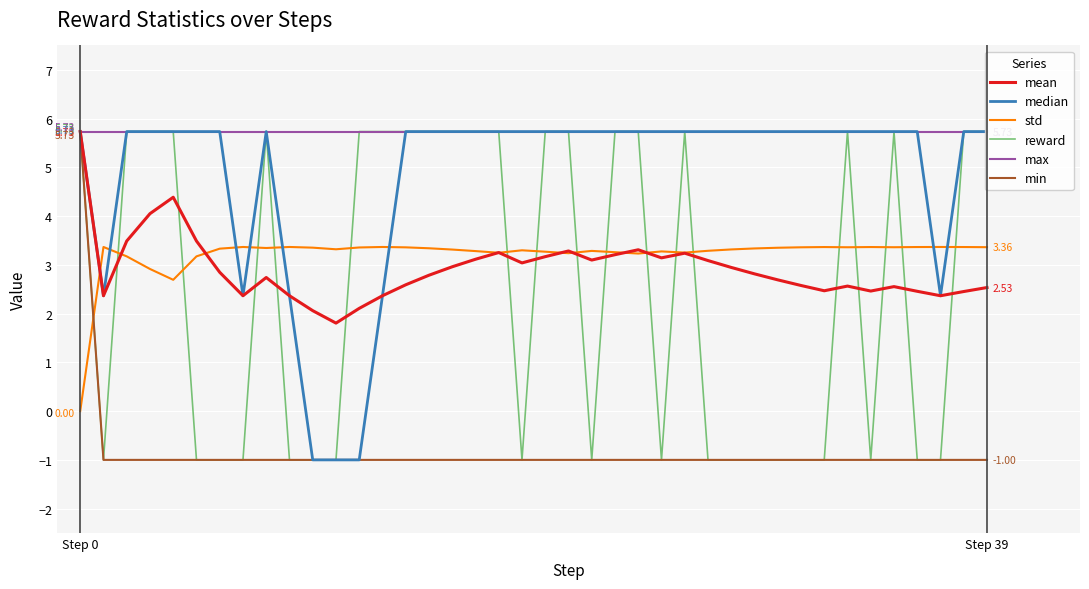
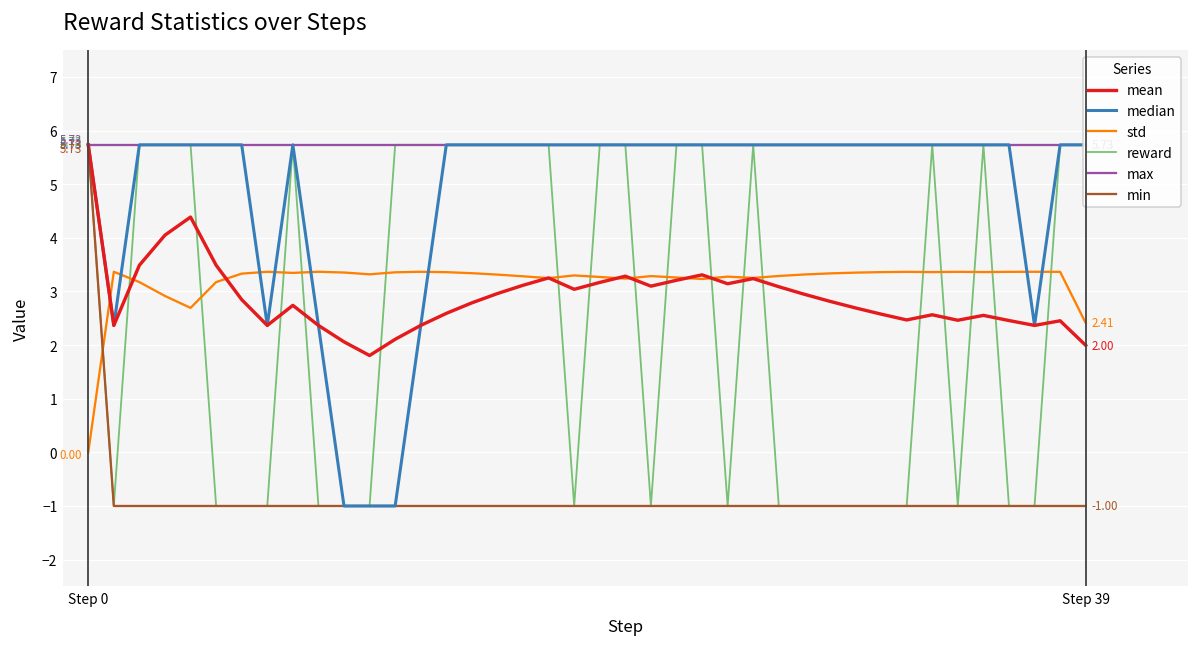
mean, Step 39: 2.53 -> 2.00
std, Step 39: 3.36 -> 2.41
